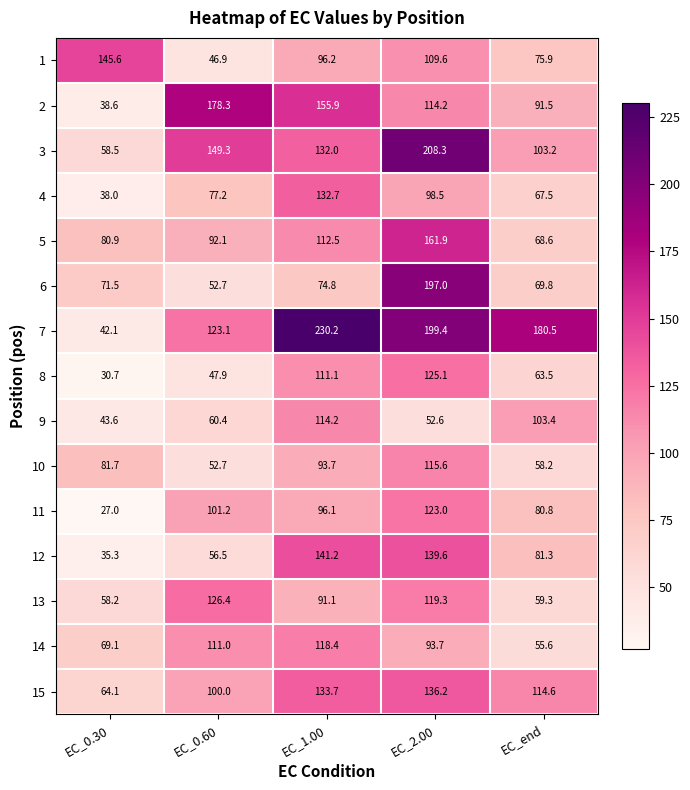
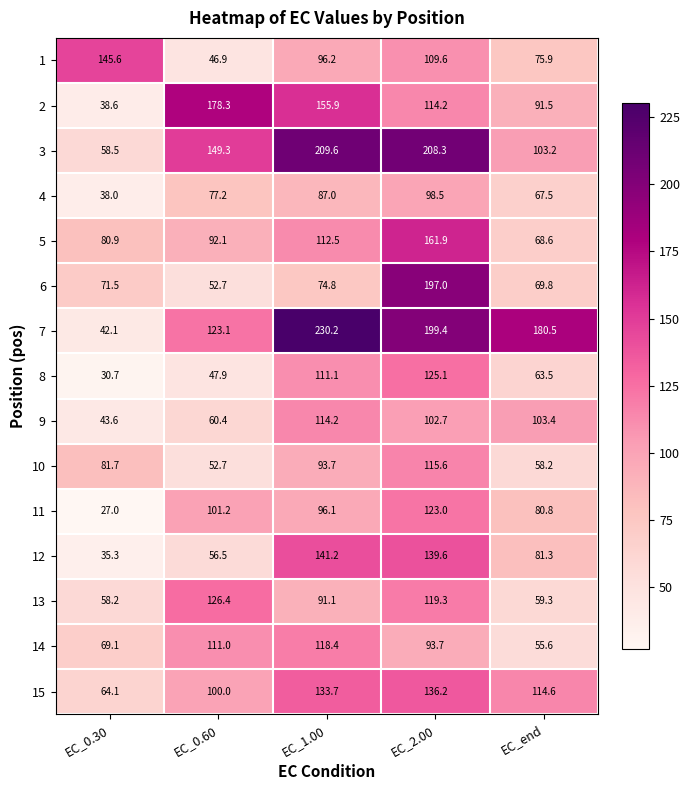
3, EC_1.00: 132.0 -> 209.6
4, EC_1.00: 132.7 -> 87.0
9, EC_2.00: 52.6 -> 102.7
